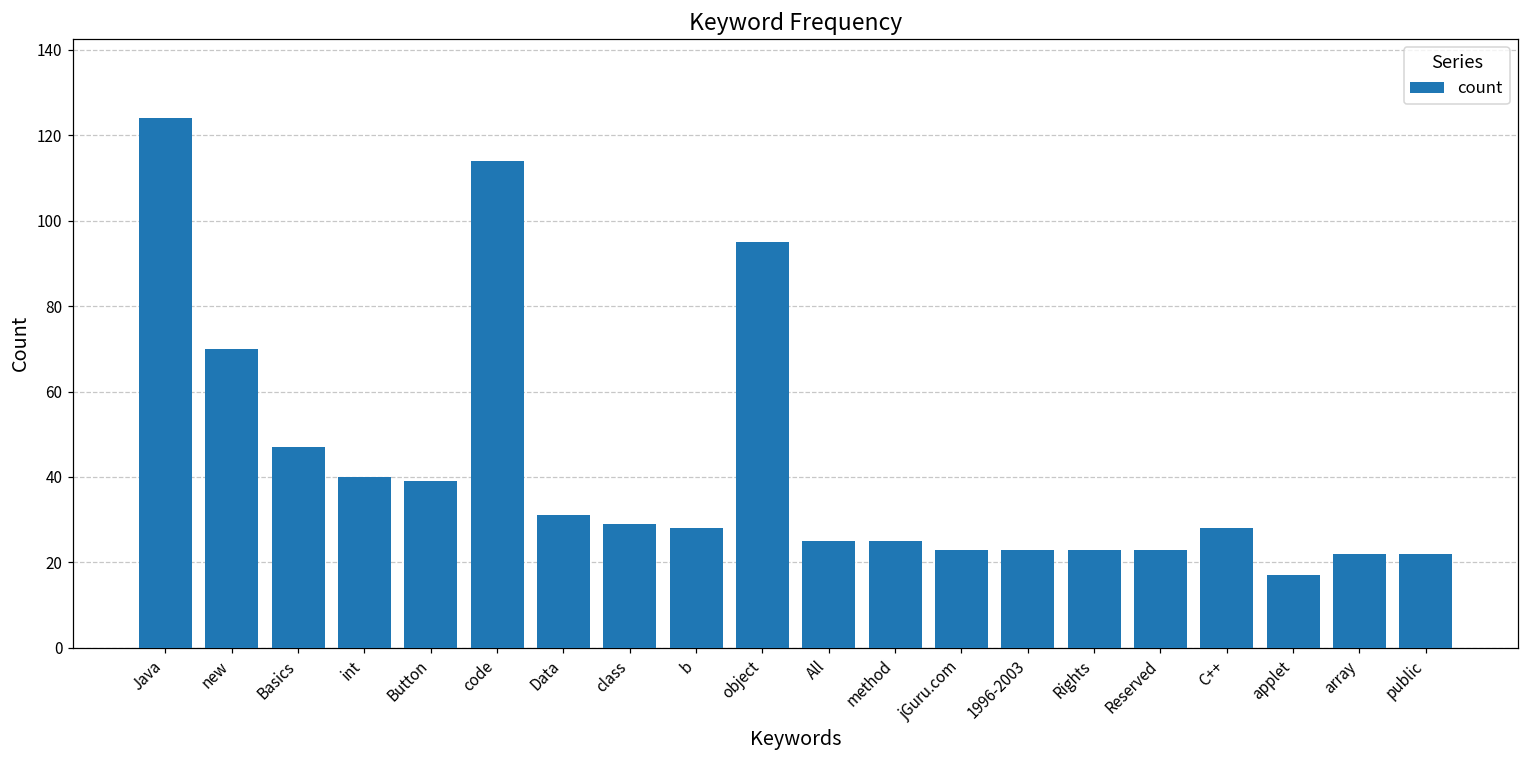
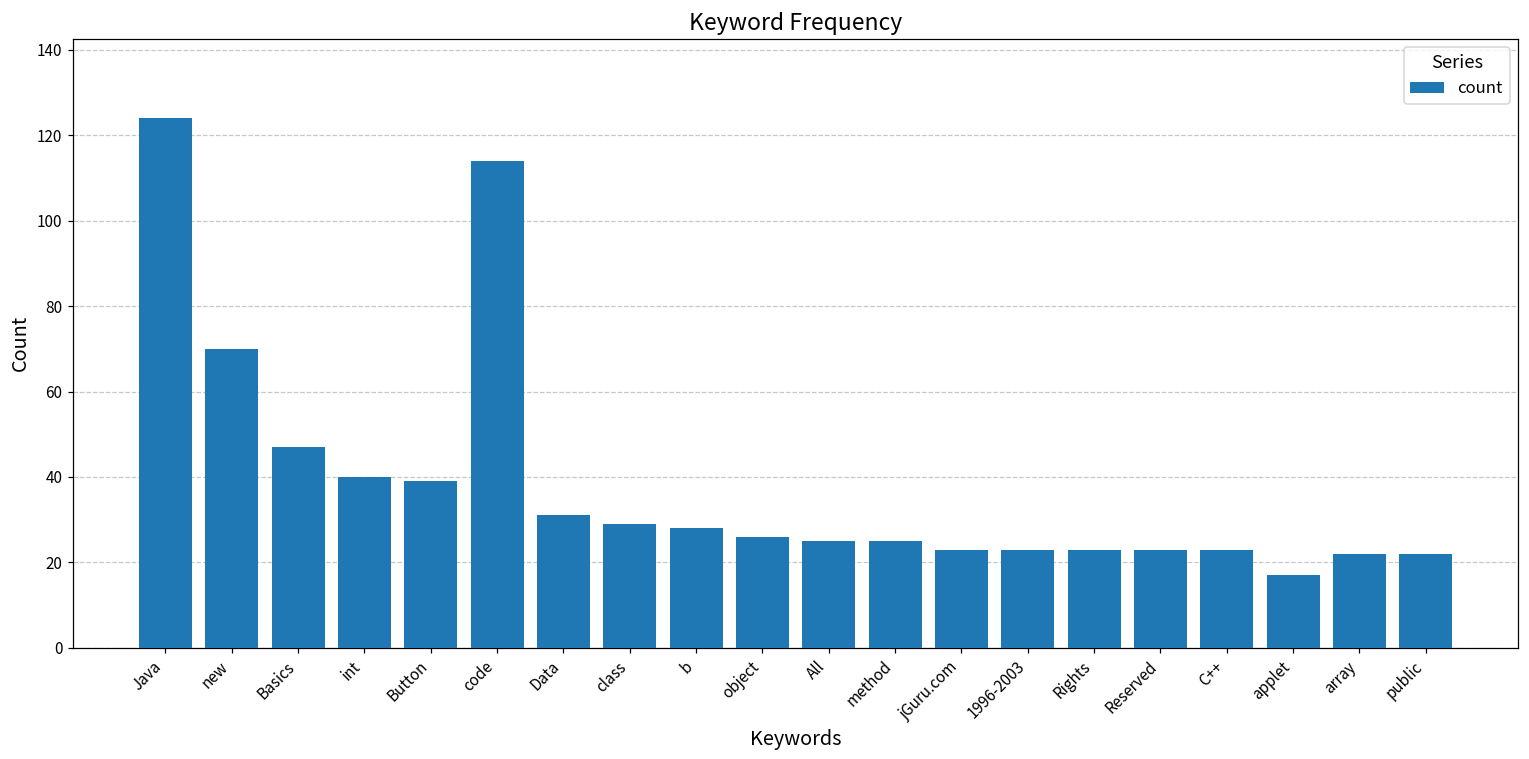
object: 95 -> 26
C++: 28 -> 23
